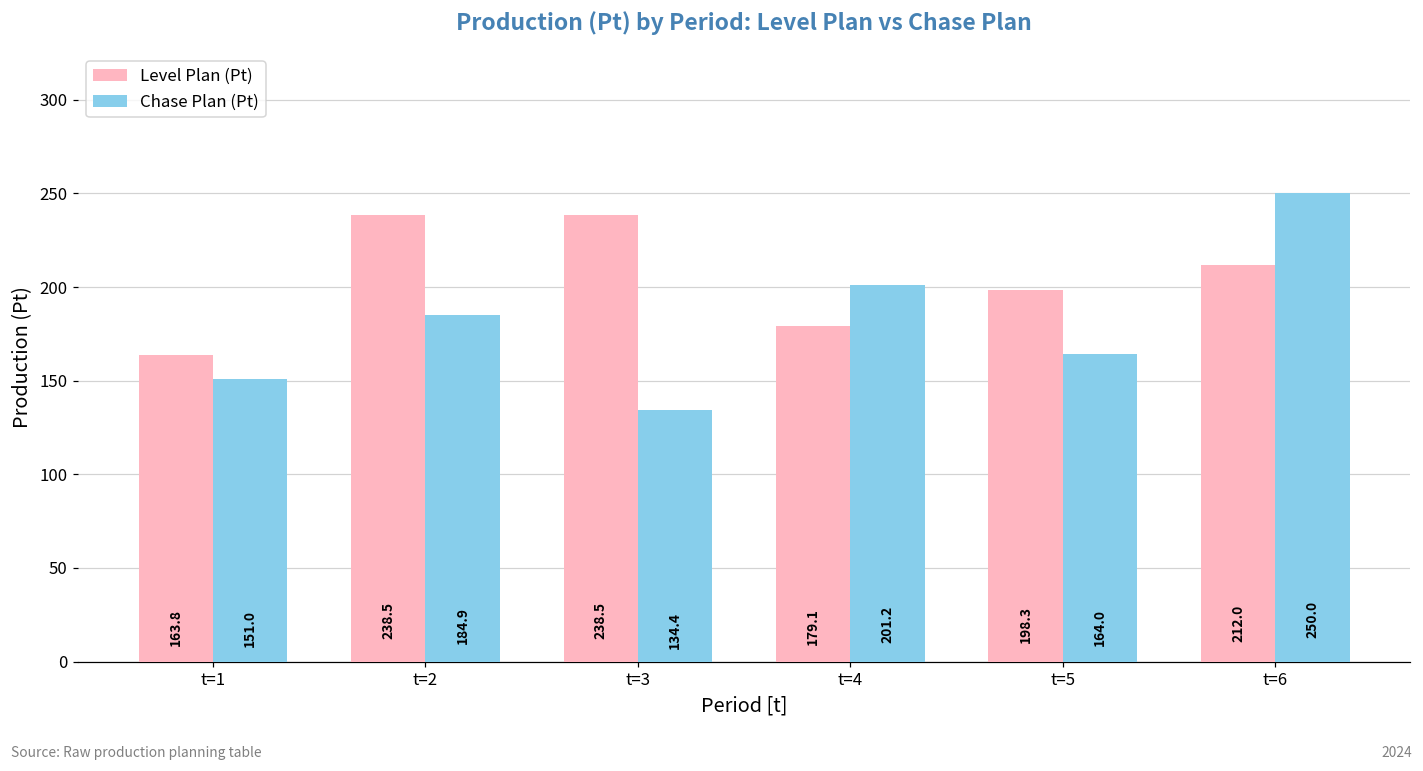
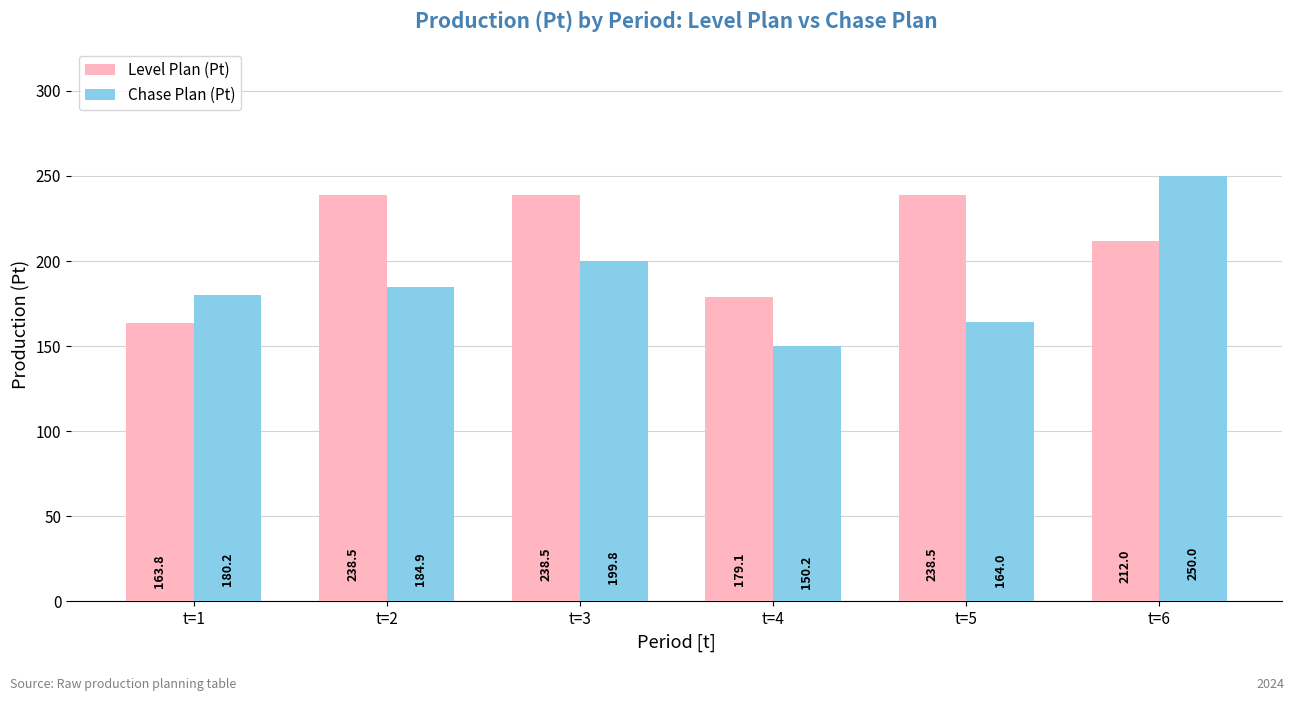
Chase Plan (Pt), t=1: 151.0 -> 180.2
Chase Plan (Pt), t=3: 134.4 -> 199.8
Chase Plan (Pt), t=4: 201.2 -> 150.2
Level Plan (Pt), t=5: 198.3 -> 238.5
